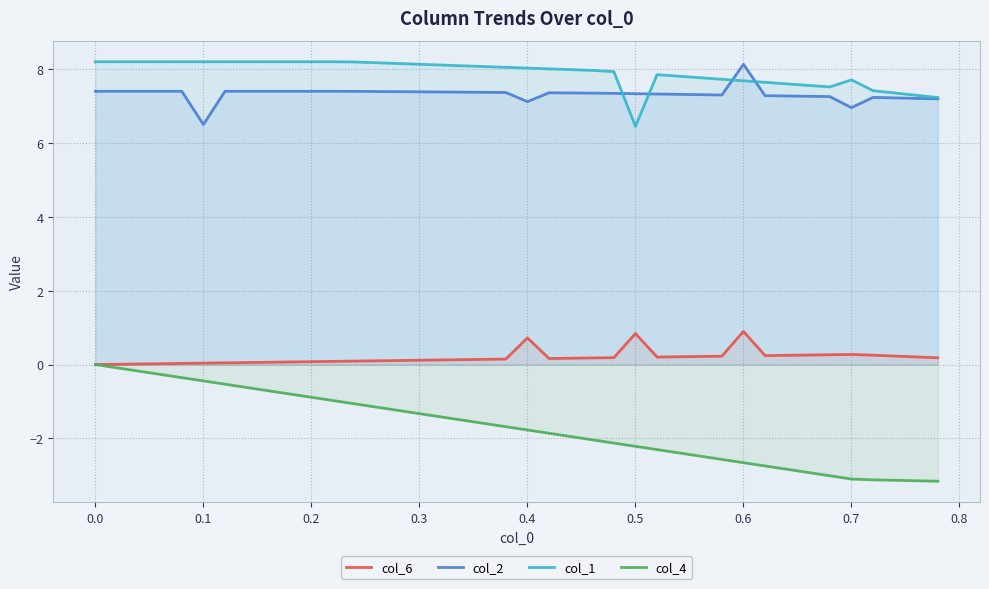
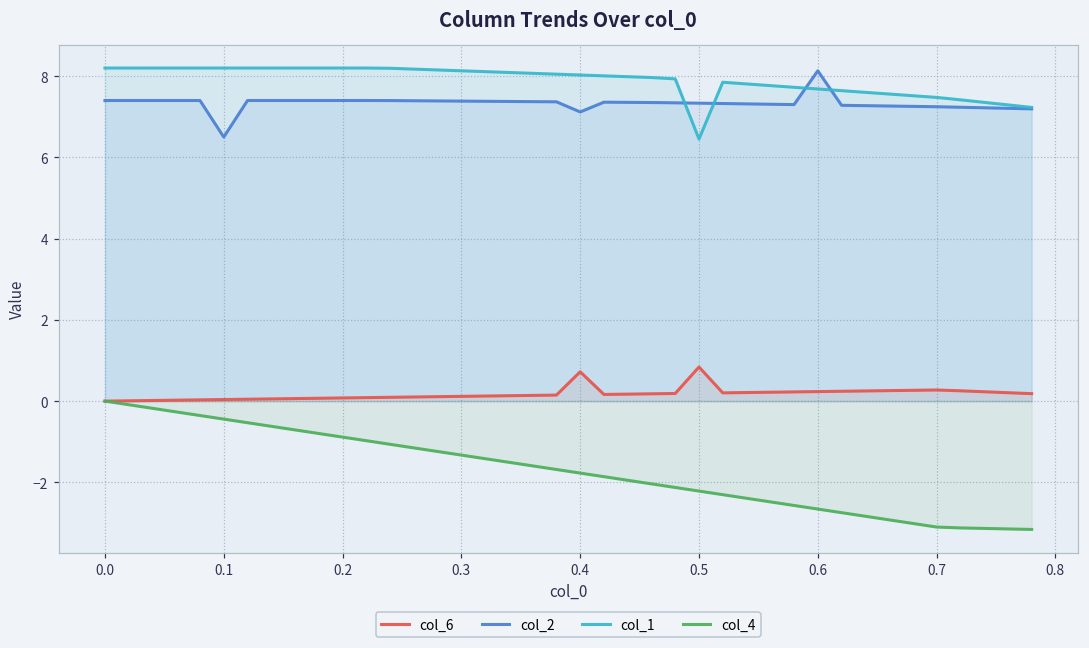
col_6, 0.6: 0.9 -> 0.2
col_2, 0.7: 7.0 -> 7.2
col_1, 0.7: 7.7 -> 7.5
